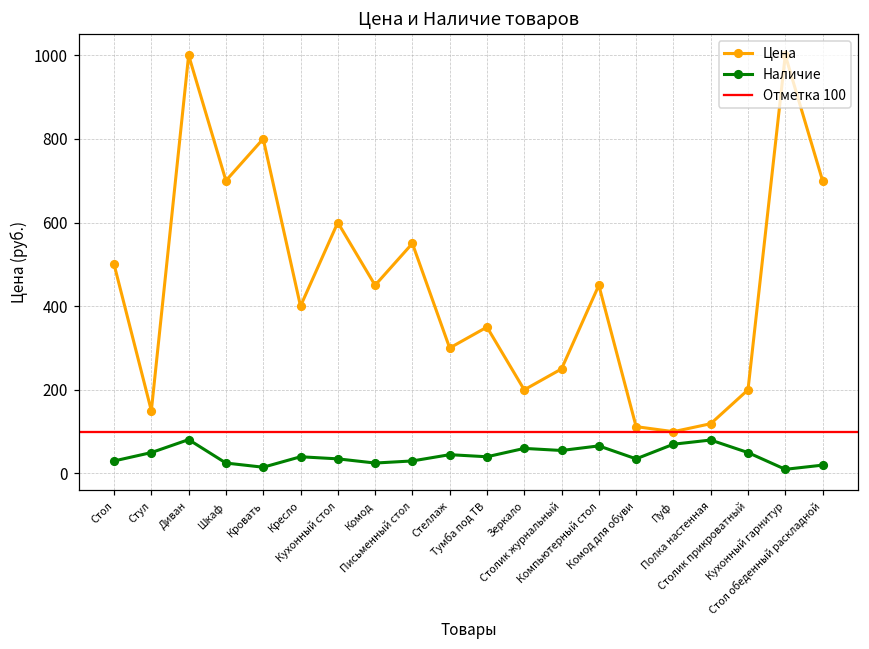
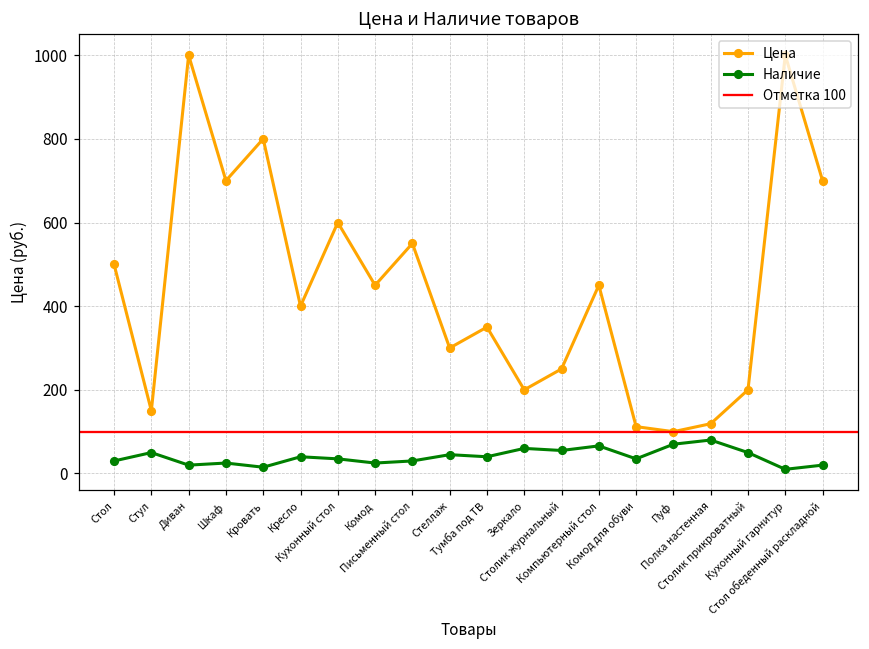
Наличие, Диван: 80 -> 20
